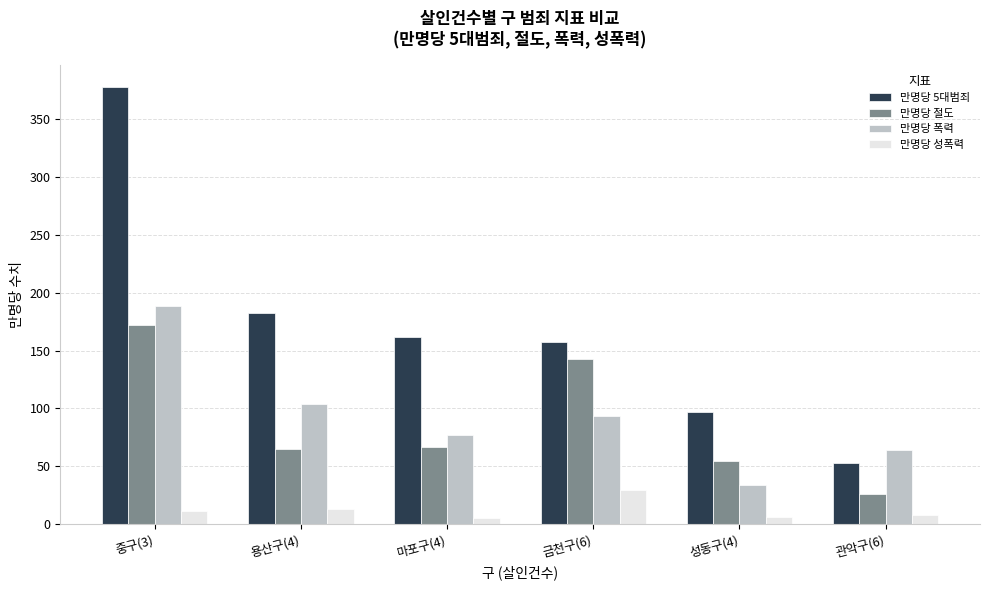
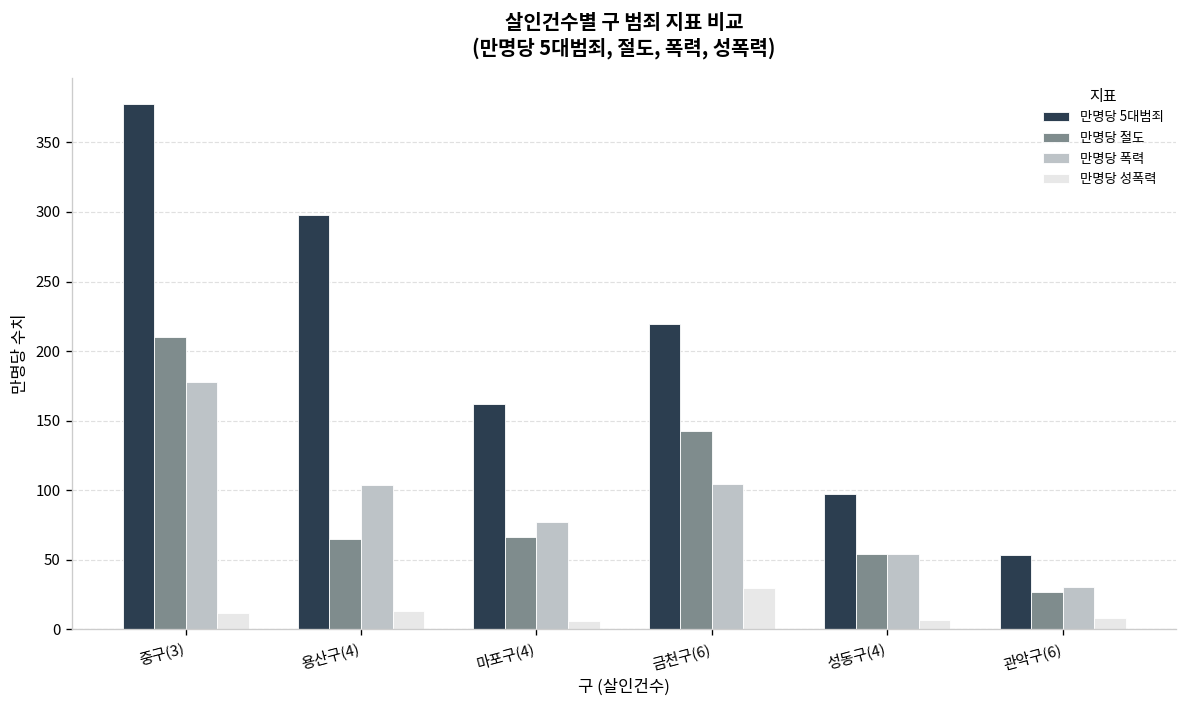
만명당 절도, 중구(3): 172 -> 210
만명당 폭력, 중구(3): 188 -> 178
만명당 5대범죄, 용산구(4): 182 -> 298
만명당 5대범죄, 금천구(6): 157 -> 219
만명당 폭력, 금천구(6): 93 -> 104
만명당 폭력, 성동구(4): 34 -> 54
만명당 폭력, 관악구(6): 64 -> 31
